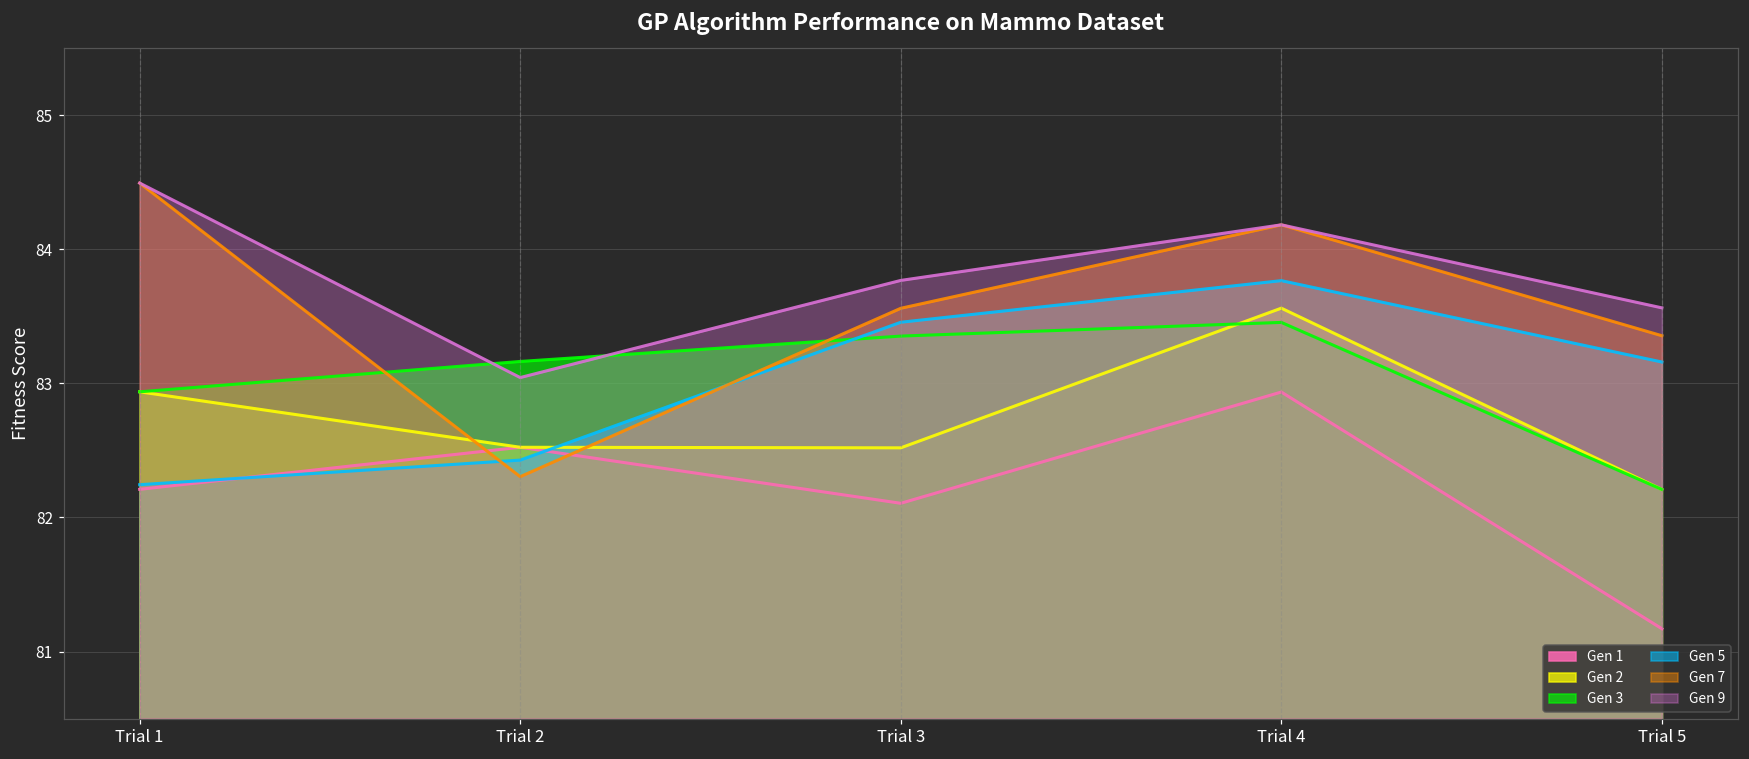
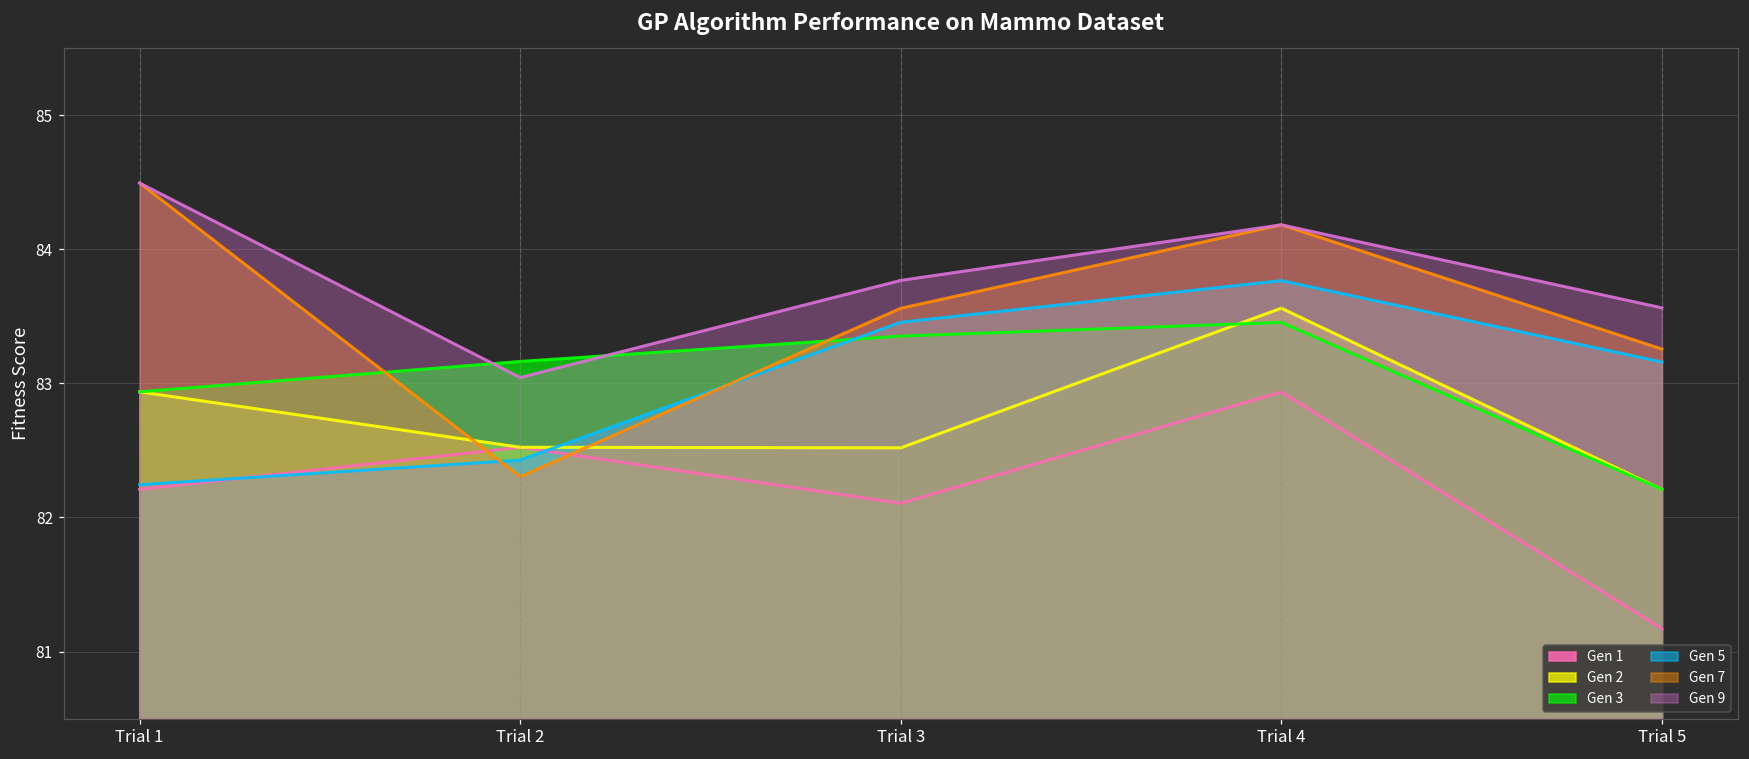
Gen 7, Trial 5: 83.35 -> 83.26
